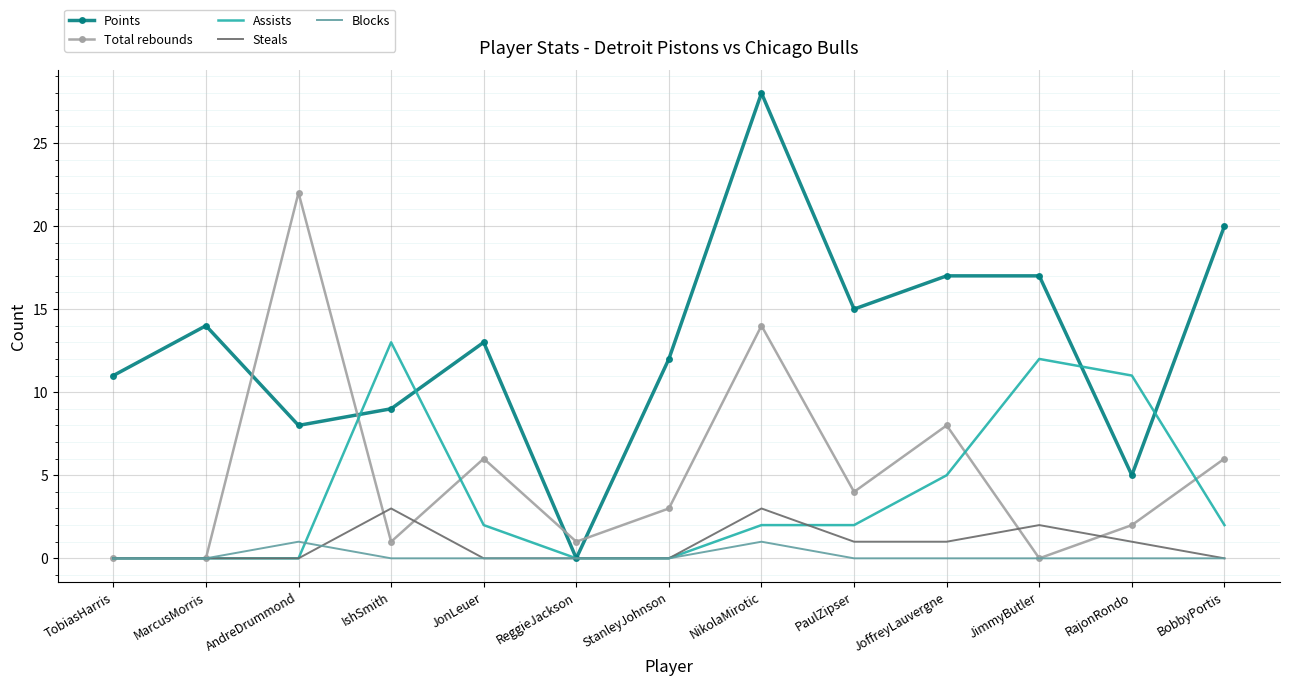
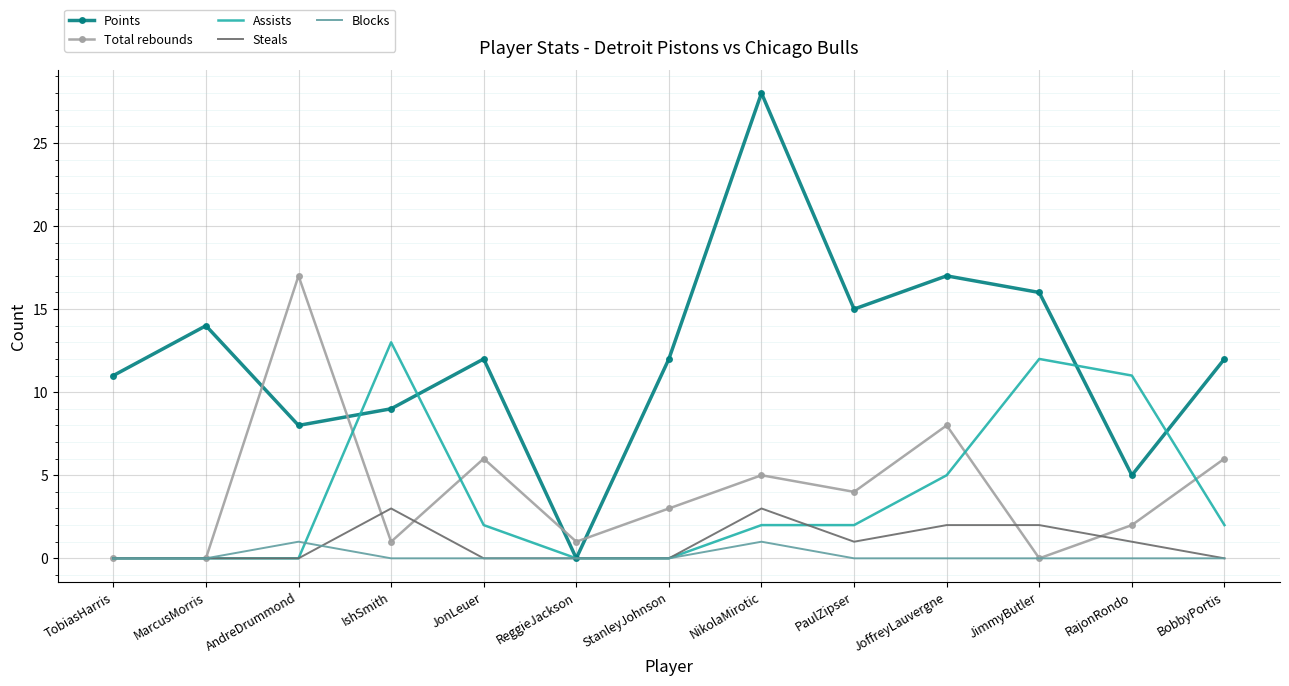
Total rebounds, AndreDrummond: 22 -> 17
Points, JonLeuer: 13 -> 12
Total rebounds, NikolaMirotic: 14 -> 5
Steals, JoffreyLauvergne: 1 -> 2
Points, JimmyButler: 17 -> 16
Points, BobbyPortis: 20 -> 12
